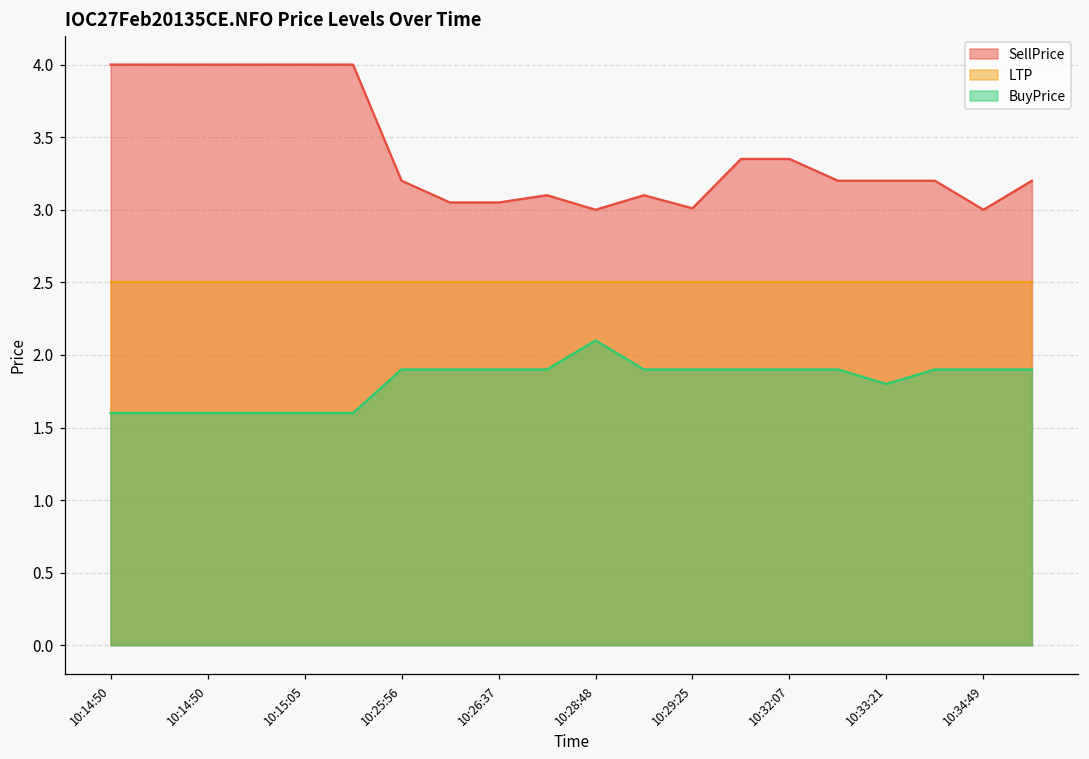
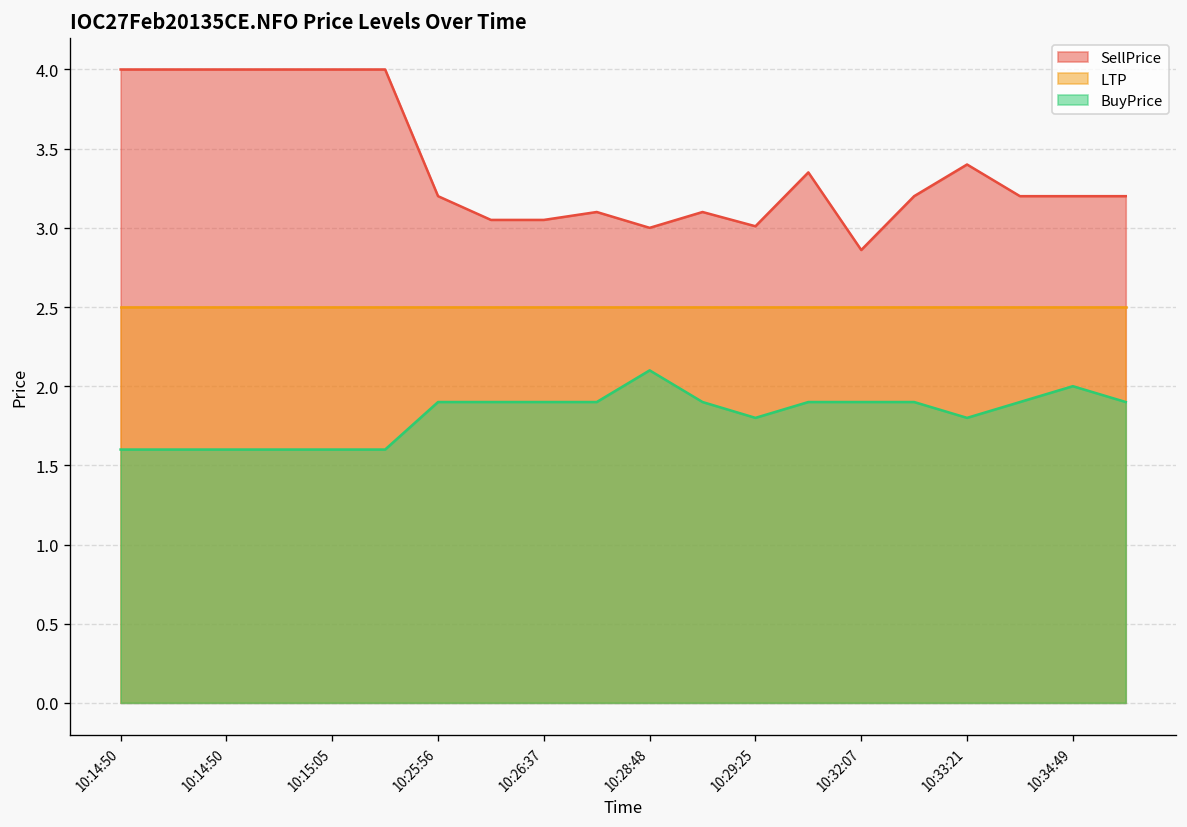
BuyPrice, 10:29:25: 1.9 -> 1.8
SellPrice, 10:32:07: 3.35 -> 2.86
SellPrice, 10:33:21: 3.2 -> 3.4
SellPrice, 10:34:49: 3.0 -> 3.2
BuyPrice, 10:34:49: 1.9 -> 2.0
